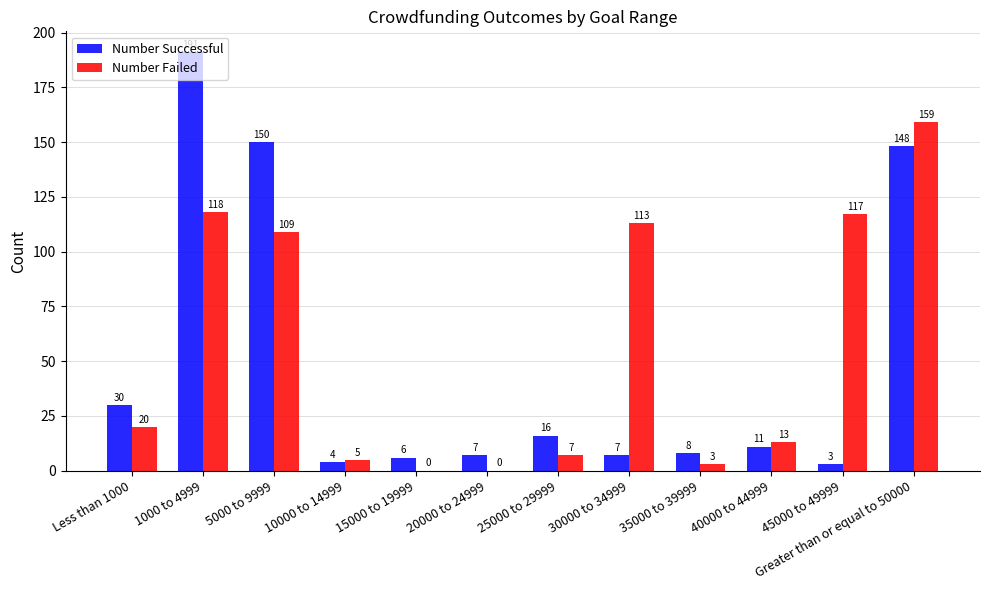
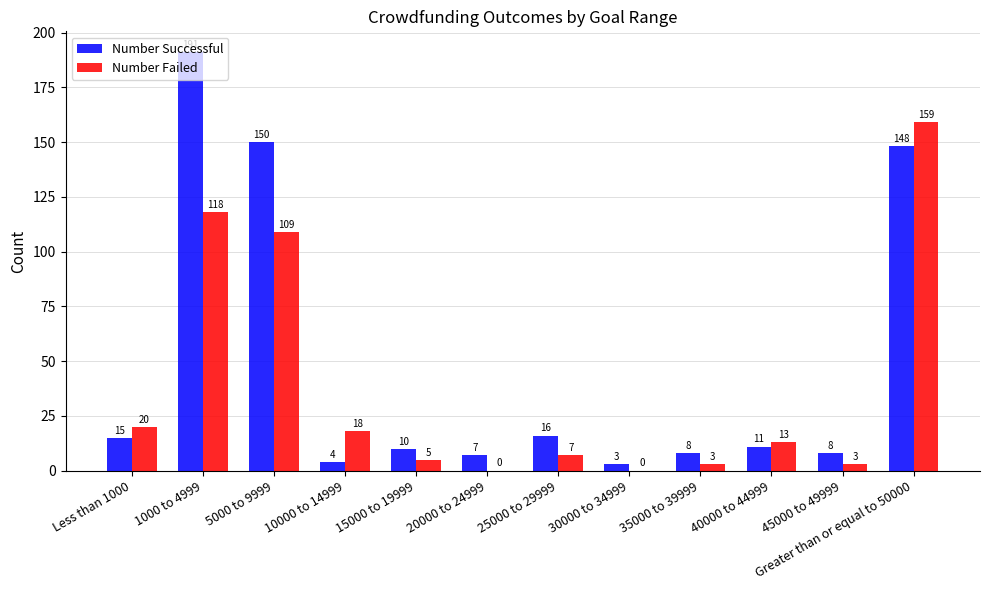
Number Successful, Less than 1000: 30 -> 15
Number Failed, 10000 to 14999: 5 -> 18
Number Successful, 15000 to 19999: 6 -> 10
Number Failed, 15000 to 19999: 0 -> 5
Number Successful, 30000 to 34999: 7 -> 3
Number Failed, 30000 to 34999: 113 -> 0
Number Successful, 45000 to 49999: 3 -> 8
Number Failed, 45000 to 49999: 117 -> 3
